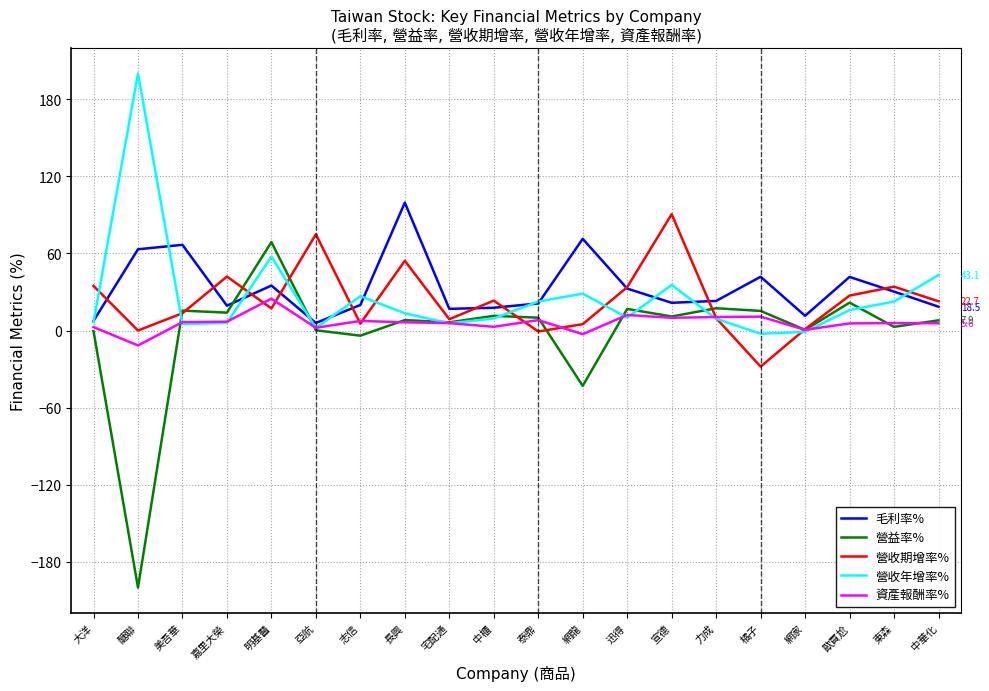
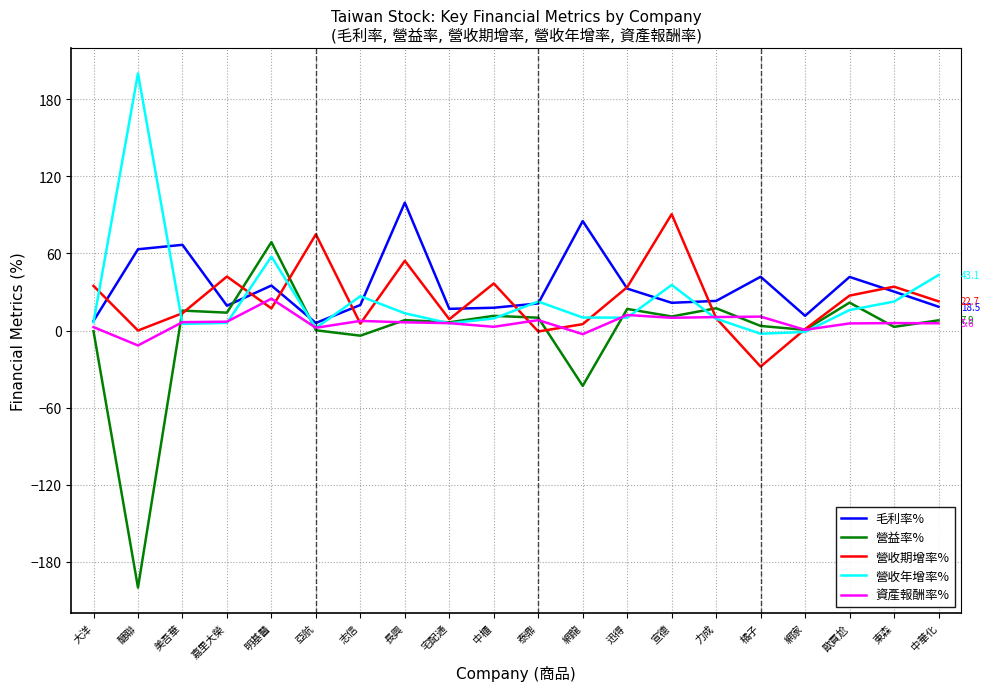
營收期增率%, 中櫃: 23 -> 37
毛利率%, 網龍: 71 -> 85
營收年增率%, 網龍: 29 -> 10
營益率%, 橘子: 15 -> 4
